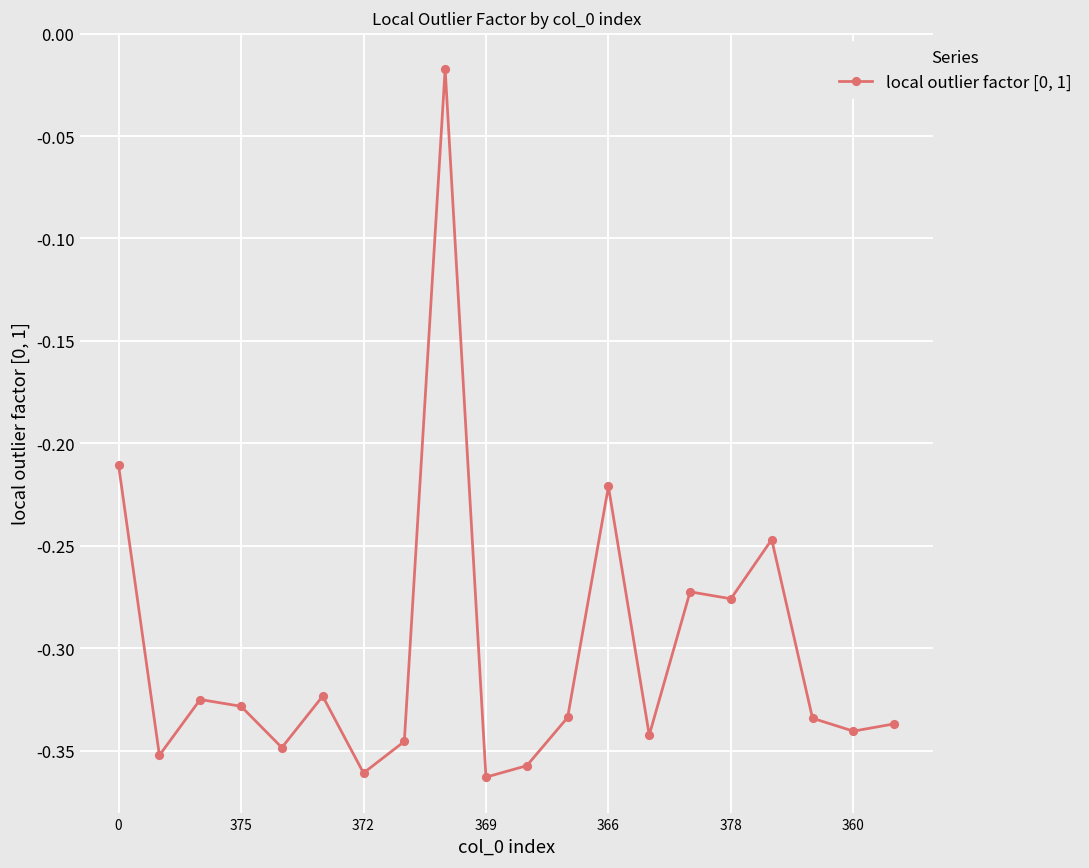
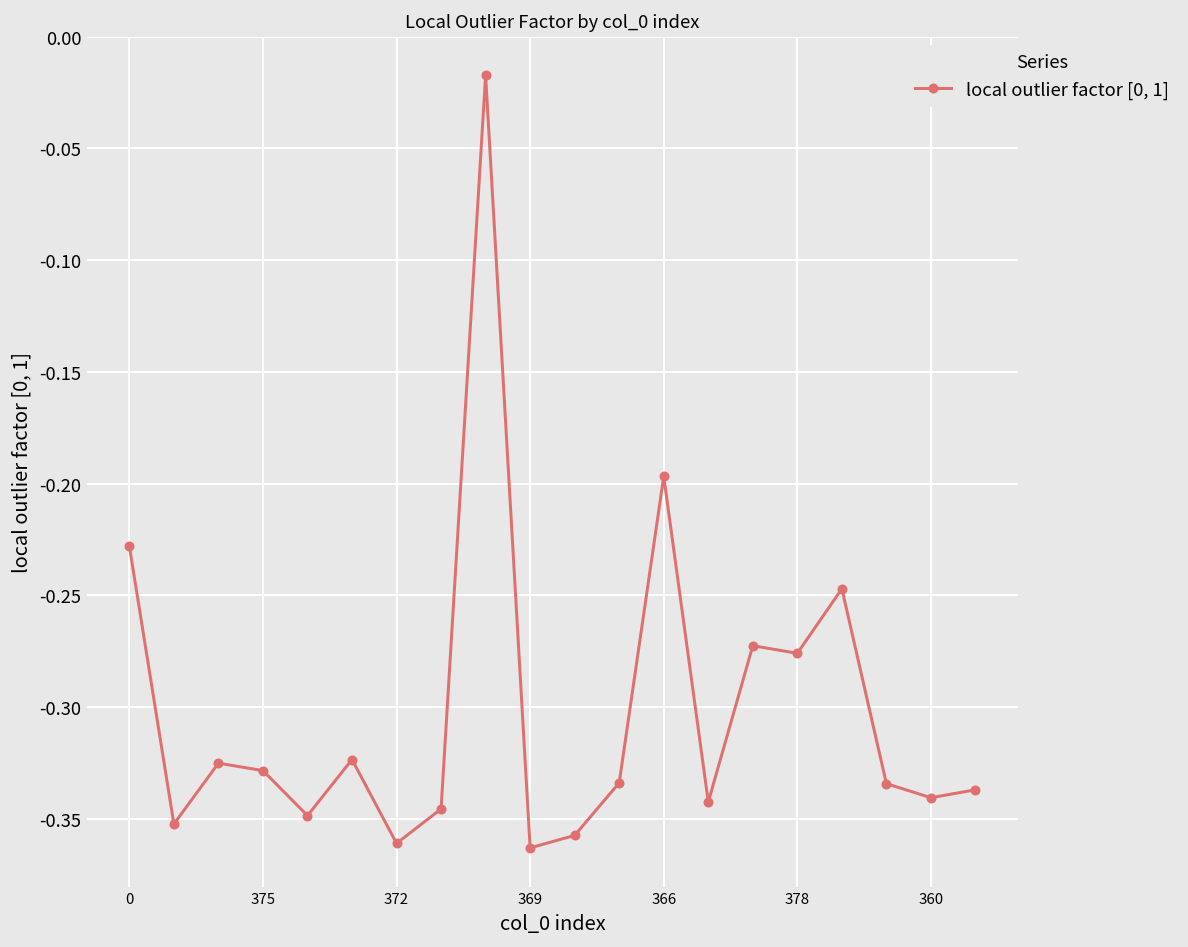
0: -0.211 -> -0.228
366: -0.221 -> -0.197
